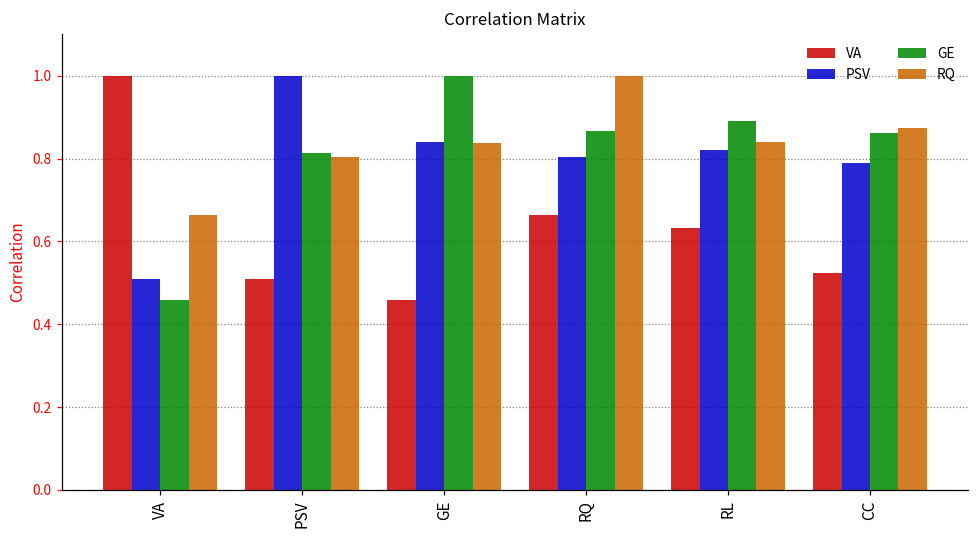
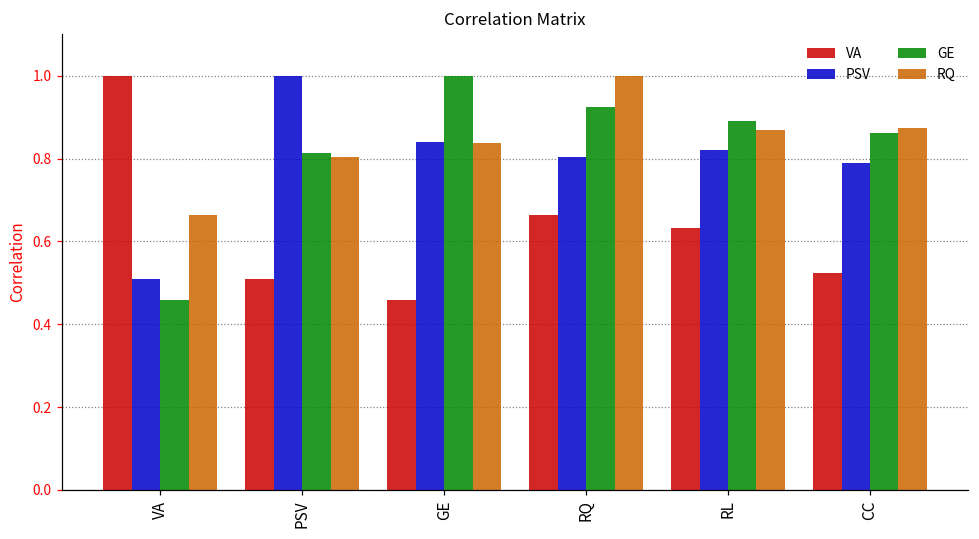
GE, RQ: 0.87 -> 0.92
RQ, RL: 0.84 -> 0.87
